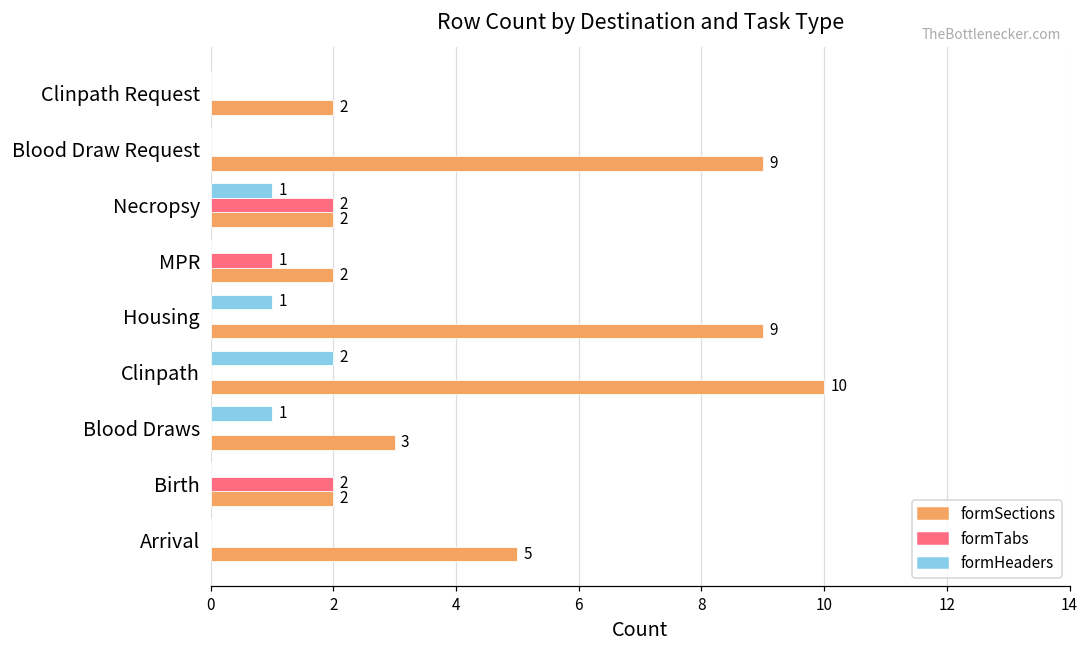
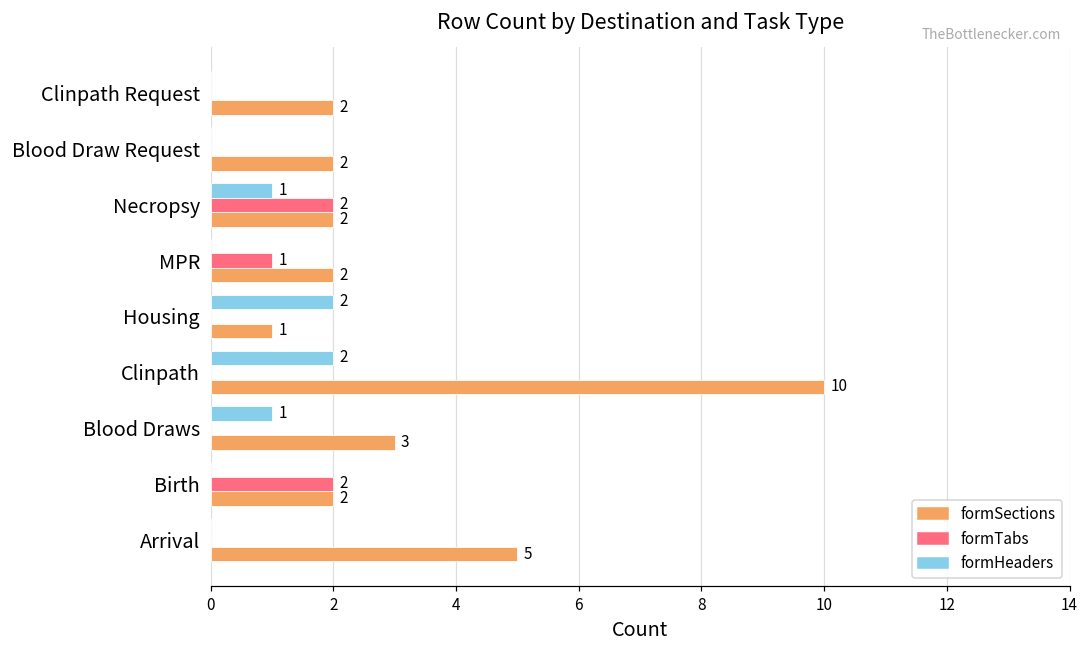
formSections, Blood Draw Request: 9 -> 2
formHeaders, Housing: 1 -> 2
formSections, Housing: 9 -> 1
